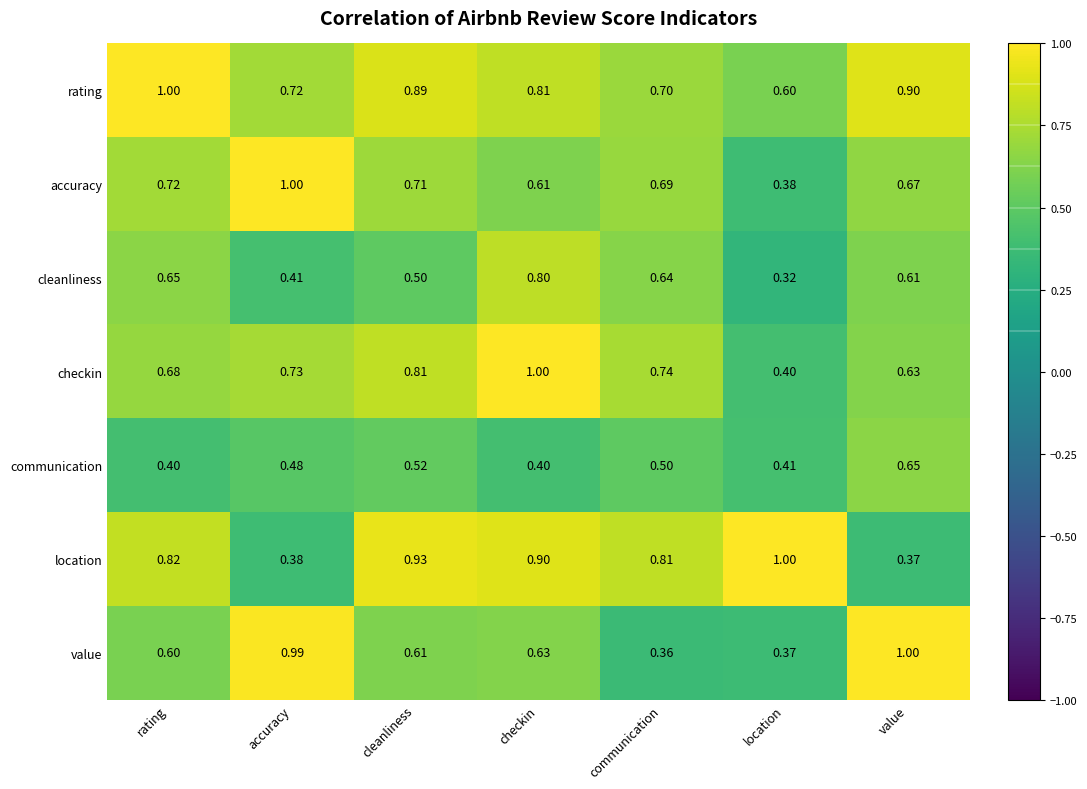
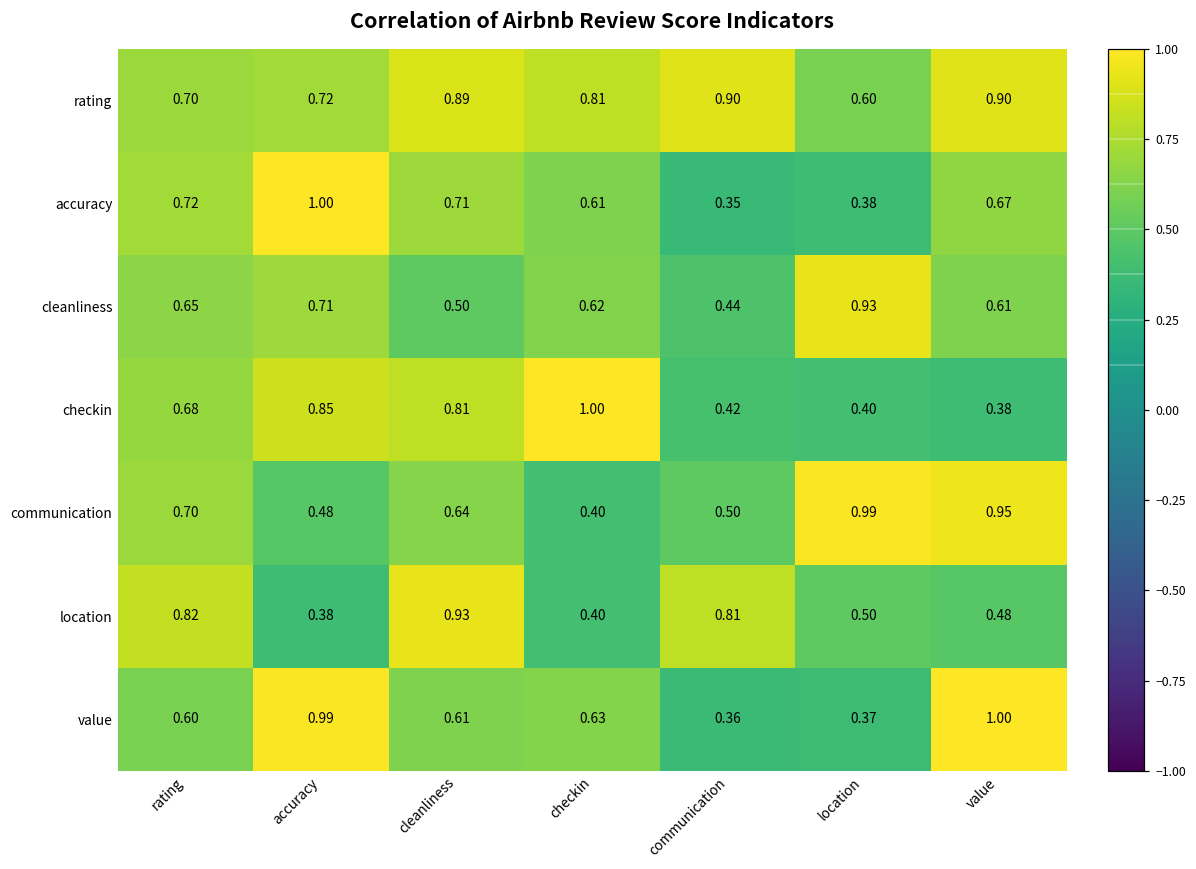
rating, rating: 1.00 -> 0.70
rating, communication: 0.70 -> 0.90
accuracy, communication: 0.69 -> 0.35
cleanliness, accuracy: 0.41 -> 0.71
cleanliness, checkin: 0.80 -> 0.62
cleanliness, communication: 0.64 -> 0.44
cleanliness, location: 0.32 -> 0.93
checkin, accuracy: 0.73 -> 0.85
checkin, communication: 0.74 -> 0.42
checkin, value: 0.63 -> 0.38
communication, rating: 0.40 -> 0.70
communication, cleanliness: 0.52 -> 0.64
communication, location: 0.41 -> 0.99
communication, value: 0.65 -> 0.95
location, checkin: 0.90 -> 0.40
location, location: 1.00 -> 0.50
location, value: 0.37 -> 0.48
